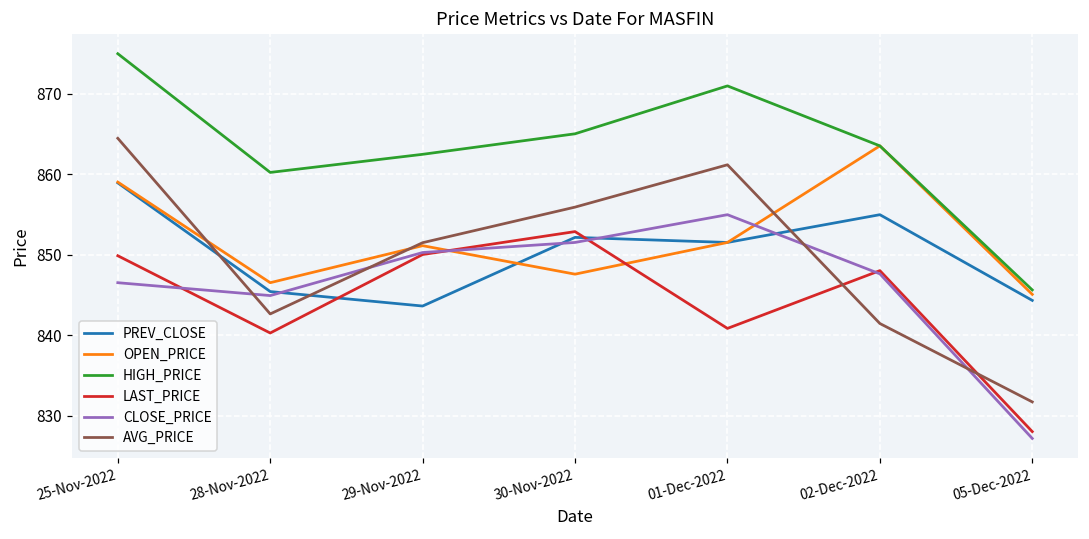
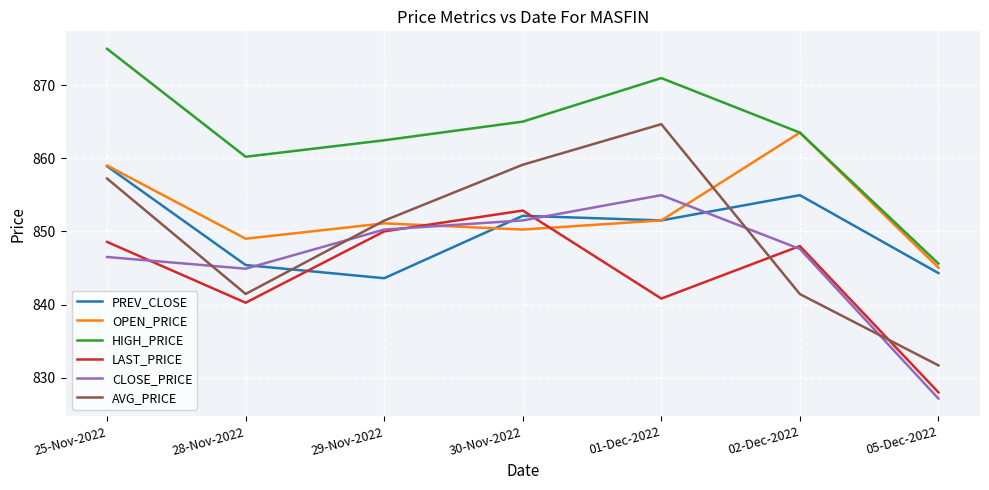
LAST_PRICE, 25-Nov-2022: 850 -> 849
AVG_PRICE, 25-Nov-2022: 864 -> 857
OPEN_PRICE, 28-Nov-2022: 847 -> 849
AVG_PRICE, 28-Nov-2022: 843 -> 841
OPEN_PRICE, 30-Nov-2022: 848 -> 850
AVG_PRICE, 30-Nov-2022: 856 -> 859
AVG_PRICE, 01-Dec-2022: 861 -> 865
